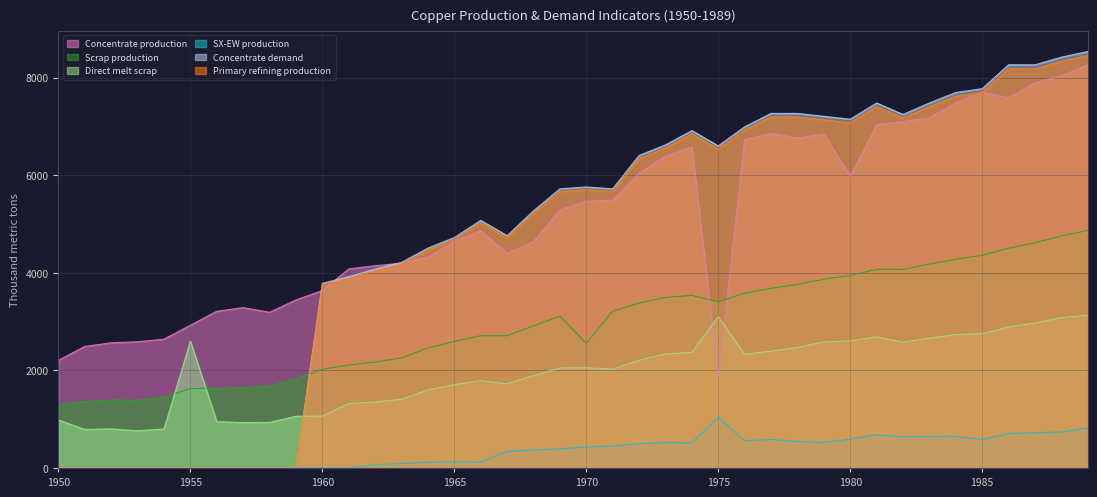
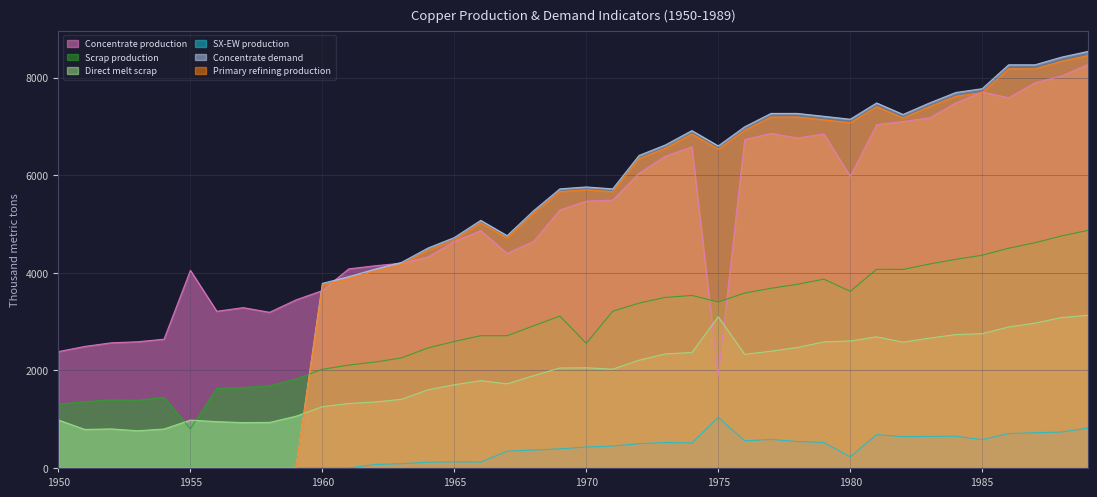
Concentrate production, 1950: 2200 -> 2400
Concentrate production, 1955: 2900 -> 4100
Scrap production, 1955: 1600 -> 800
Direct melt scrap, 1955: 2600 -> 1000
Direct melt scrap, 1960: 1100 -> 1300
Scrap production, 1980: 3900 -> 3600
SX-EW production, 1980: 600 -> 200
